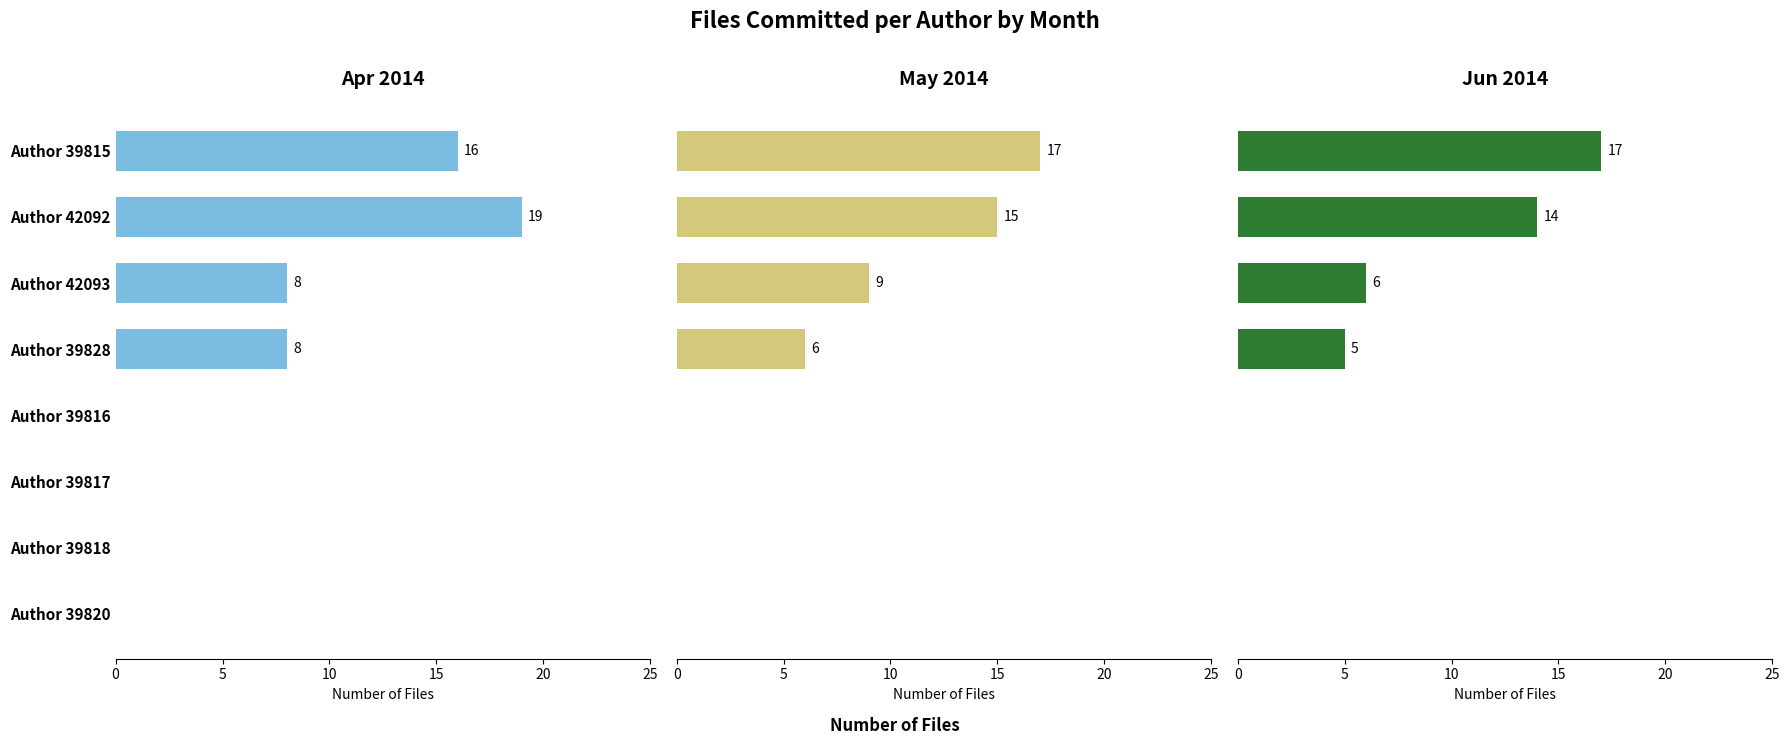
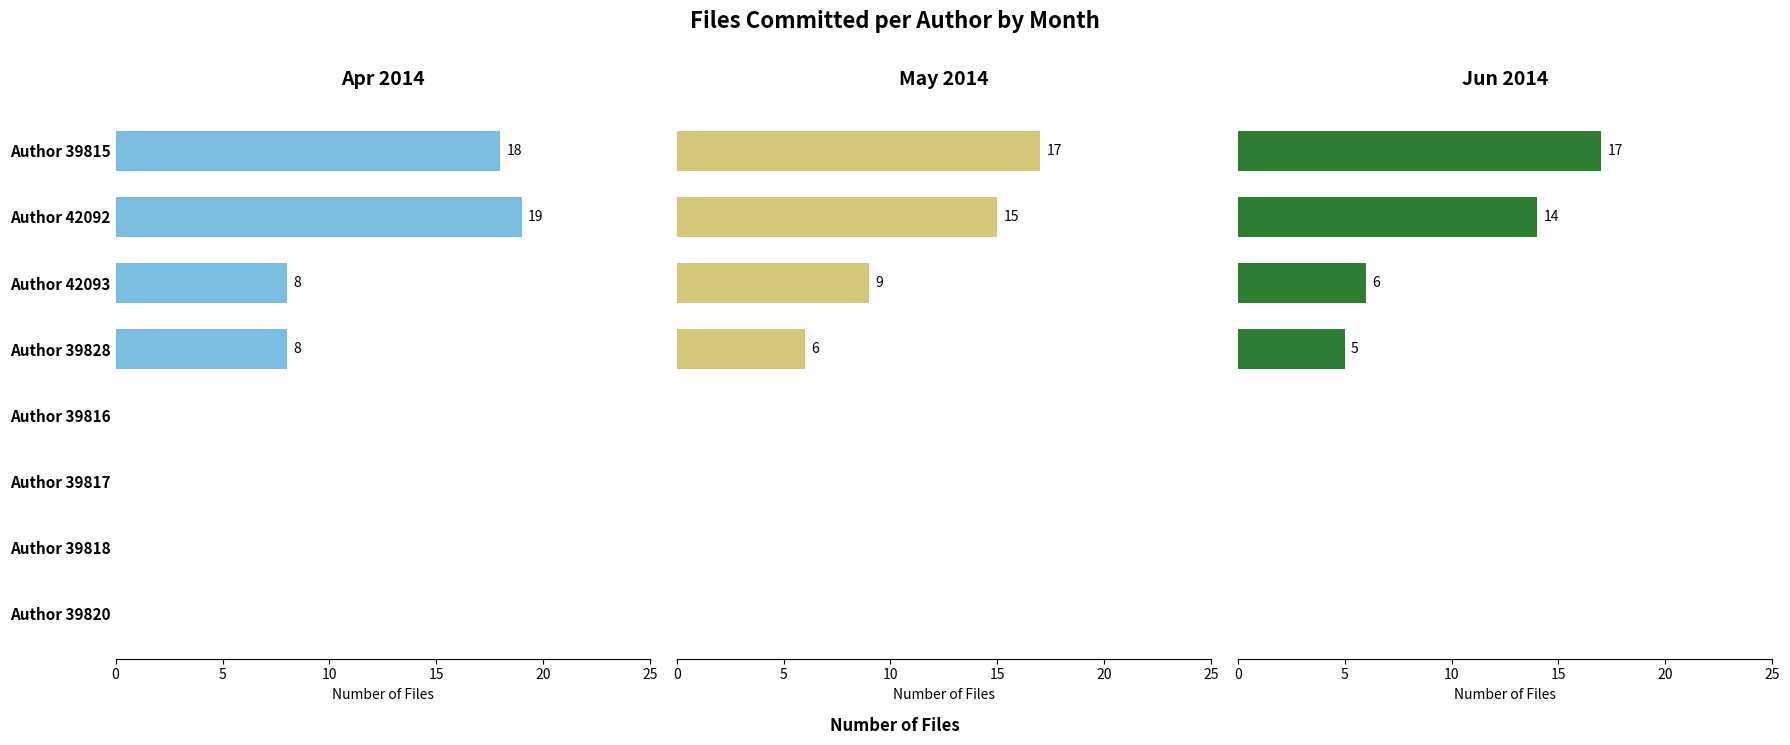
Apr 2014, Author 39815: 16 -> 18
